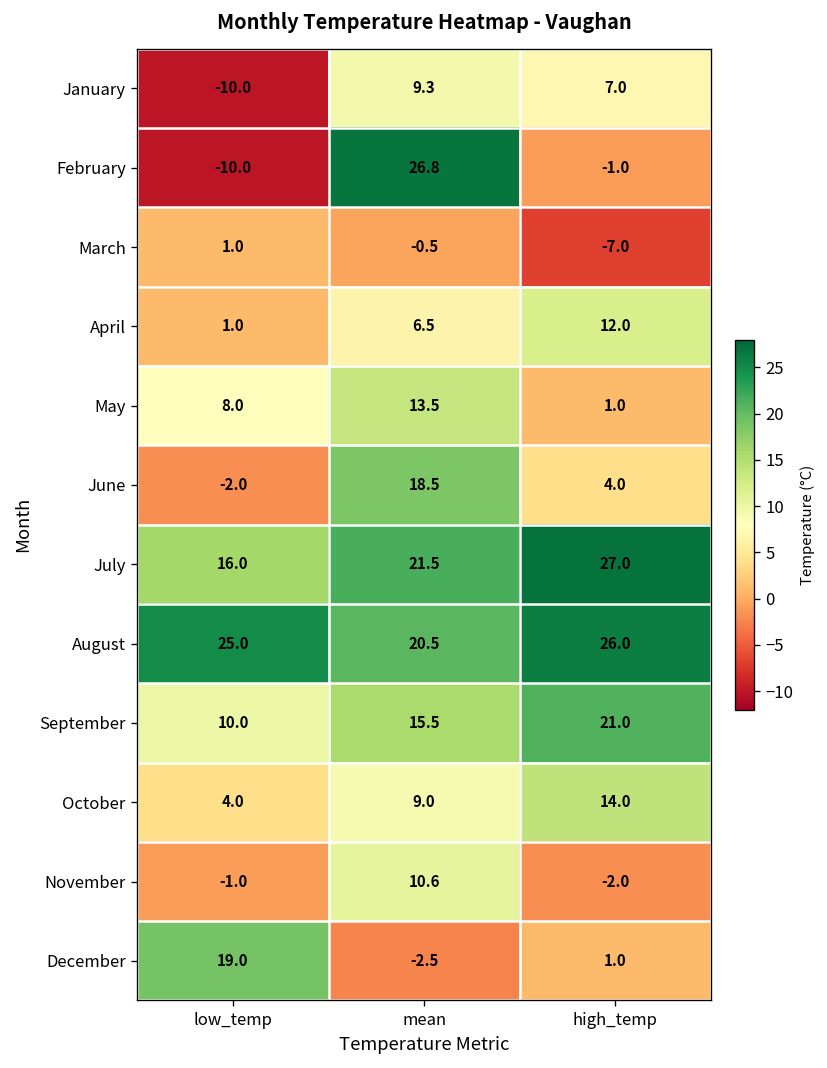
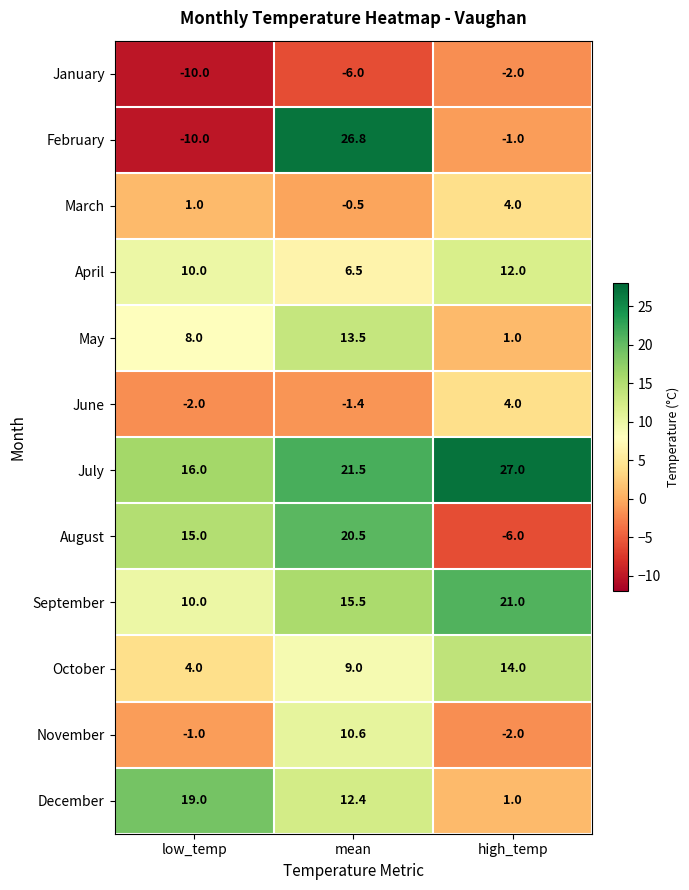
January, mean: 9.3 -> -6.0
January, high_temp: 7.0 -> -2.0
March, high_temp: -7.0 -> 4.0
April, low_temp: 1.0 -> 10.0
June, mean: 18.5 -> -1.4
August, low_temp: 25.0 -> 15.0
August, high_temp: 26.0 -> -6.0
December, mean: -2.5 -> 12.4
